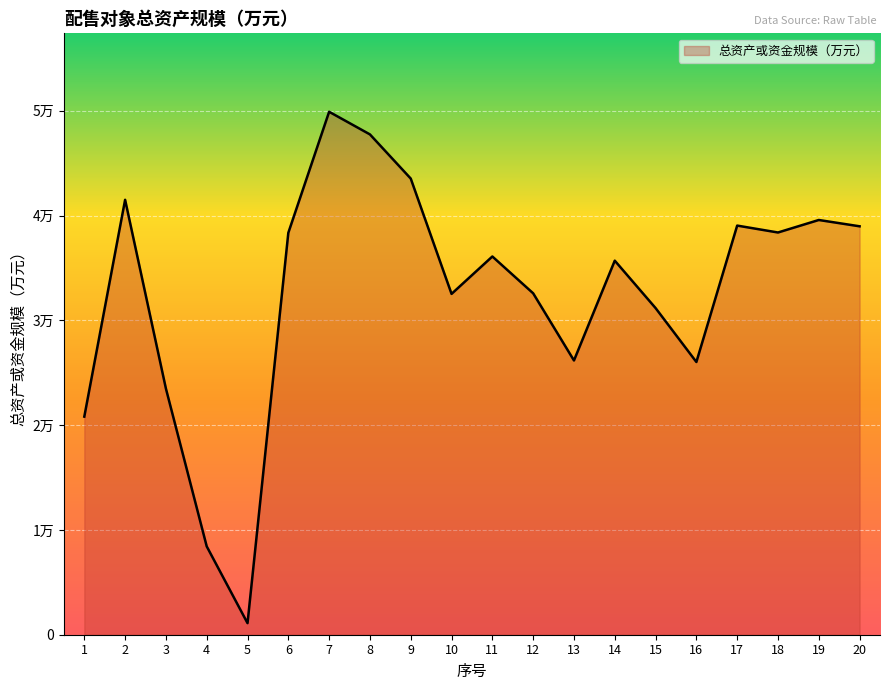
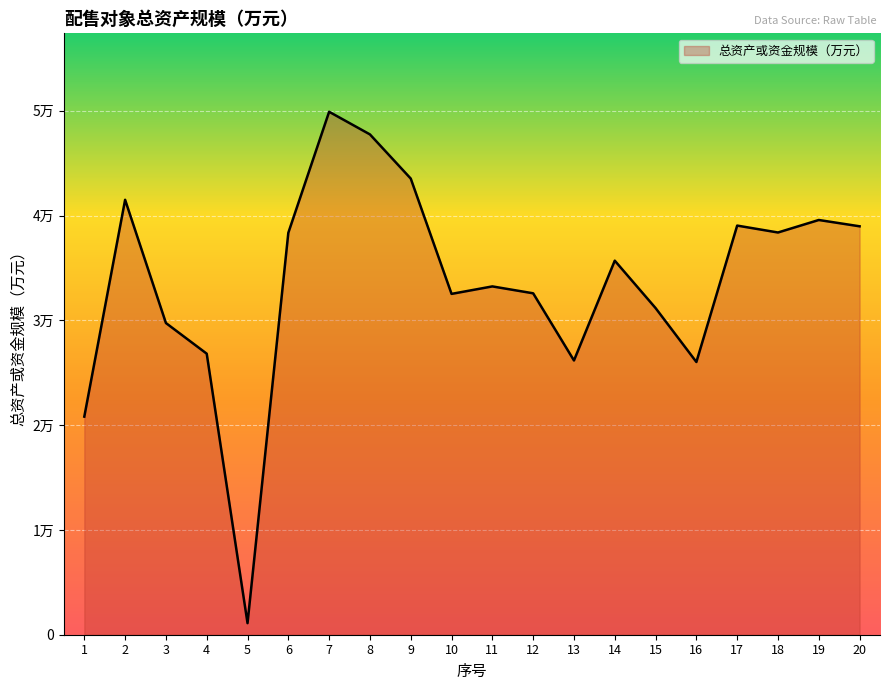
3: 2.35万 -> 2.98万
4: 0.84万 -> 2.68万
11: 3.61万 -> 3.32万
